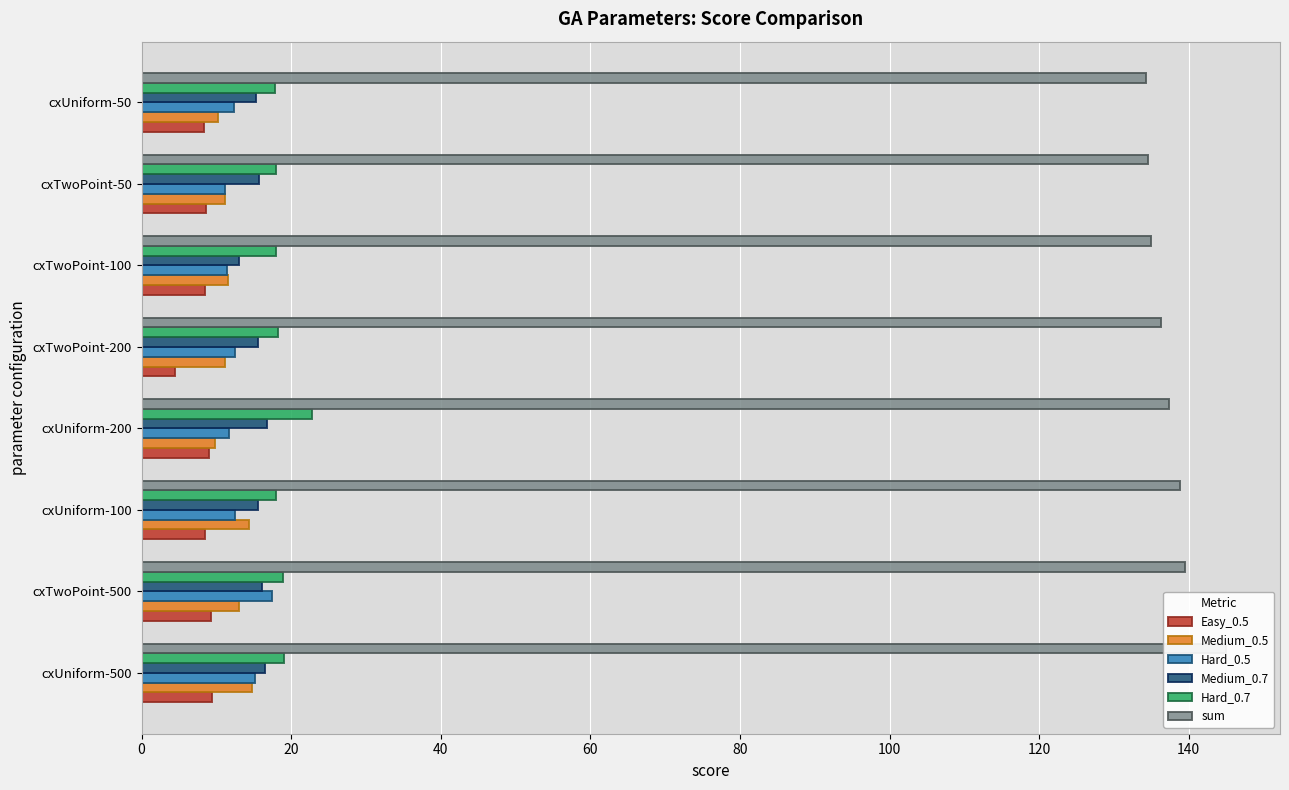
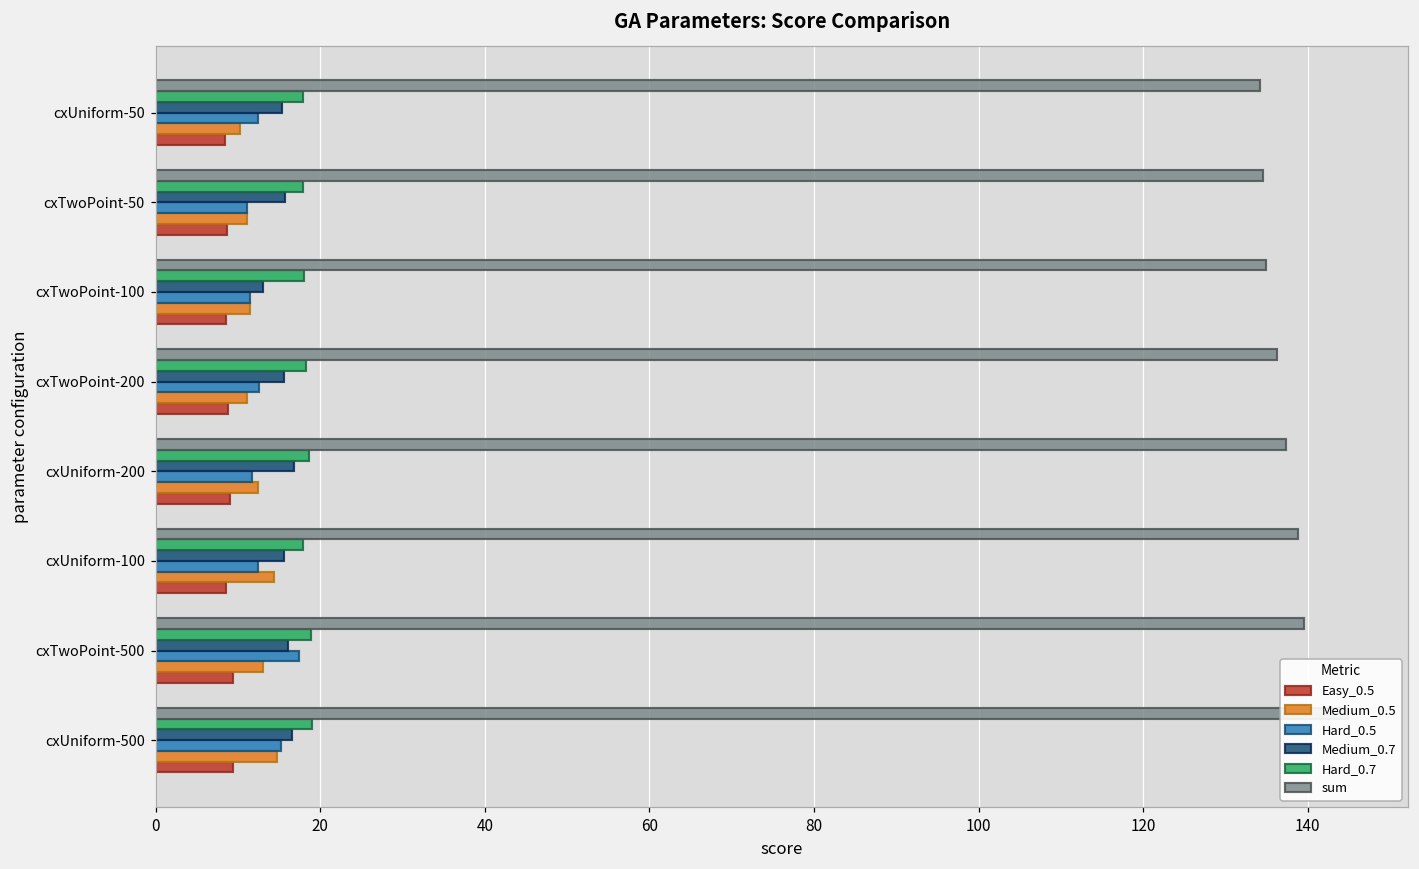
Easy_0.5, cxTwoPoint-200: 5 -> 9
Hard_0.7, cxUniform-200: 23 -> 19
Medium_0.5, cxUniform-200: 10 -> 12
